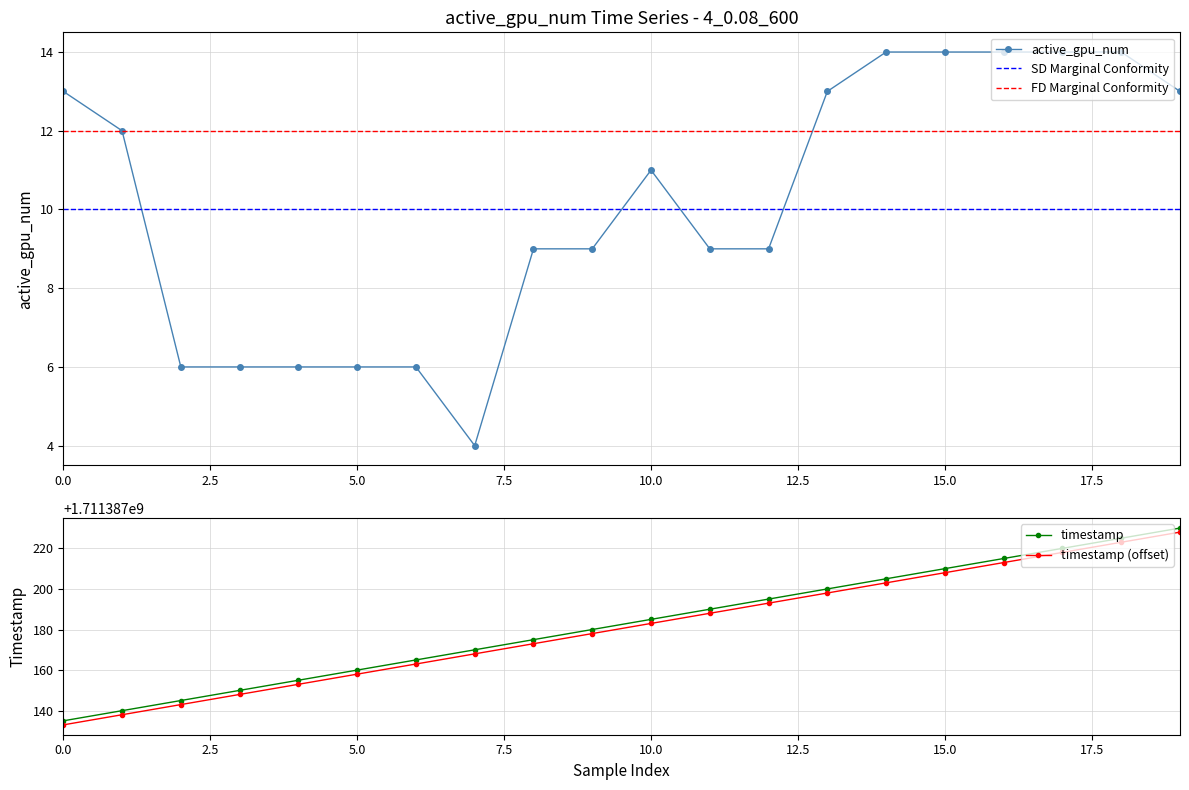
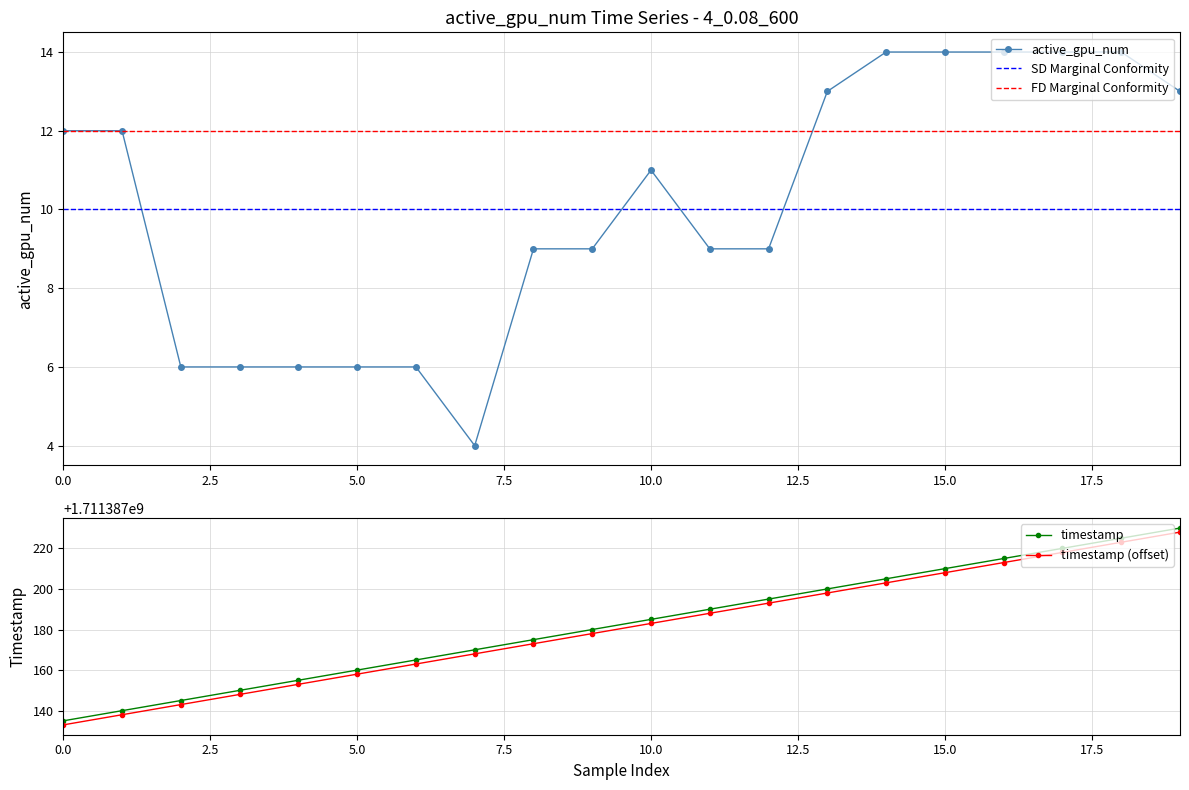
active_gpu_num Time Series - 4_0.08_600, 0.0: 13 -> 12
